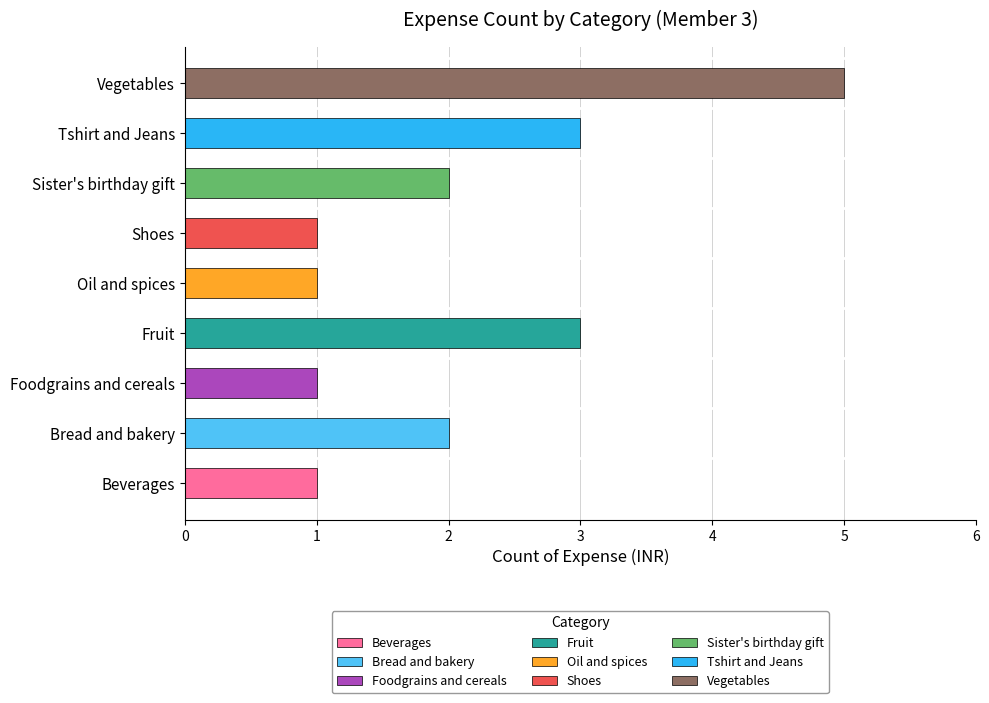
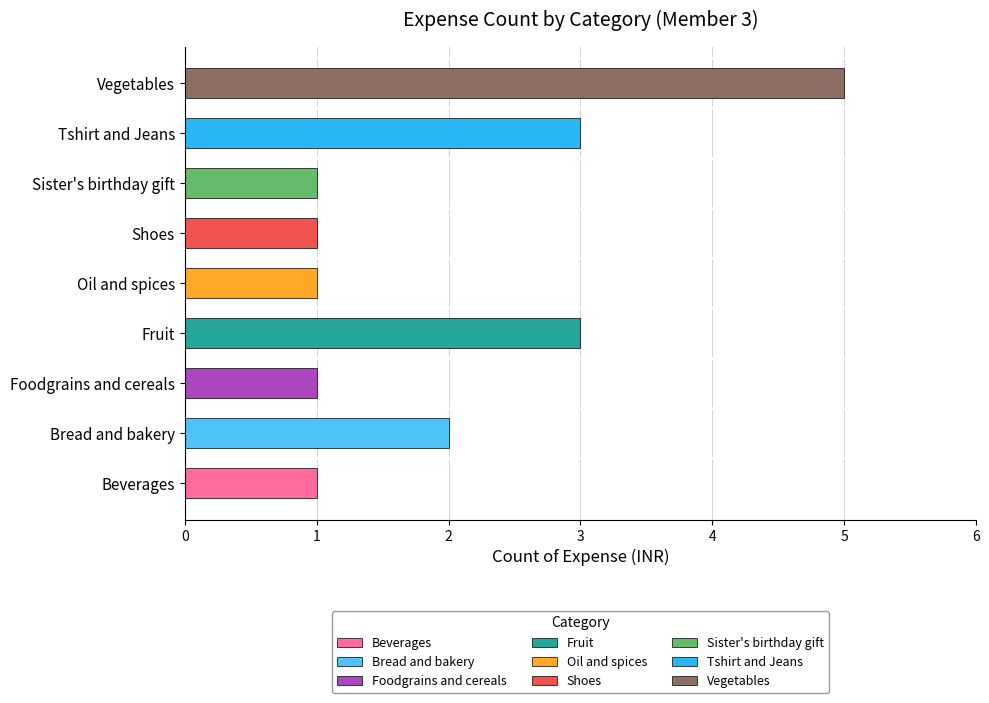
Sister's birthday gift: 2 -> 1
